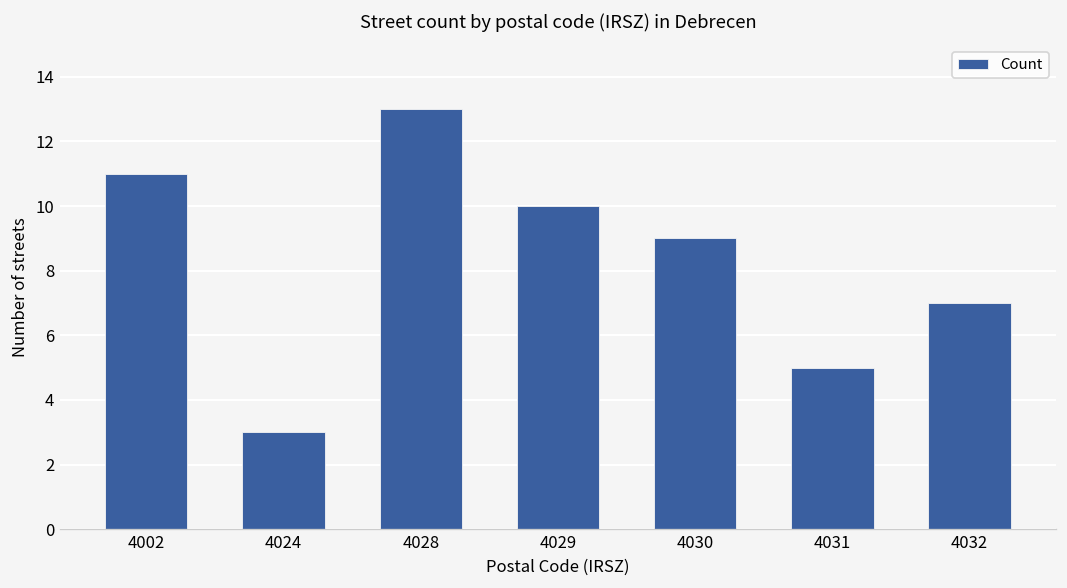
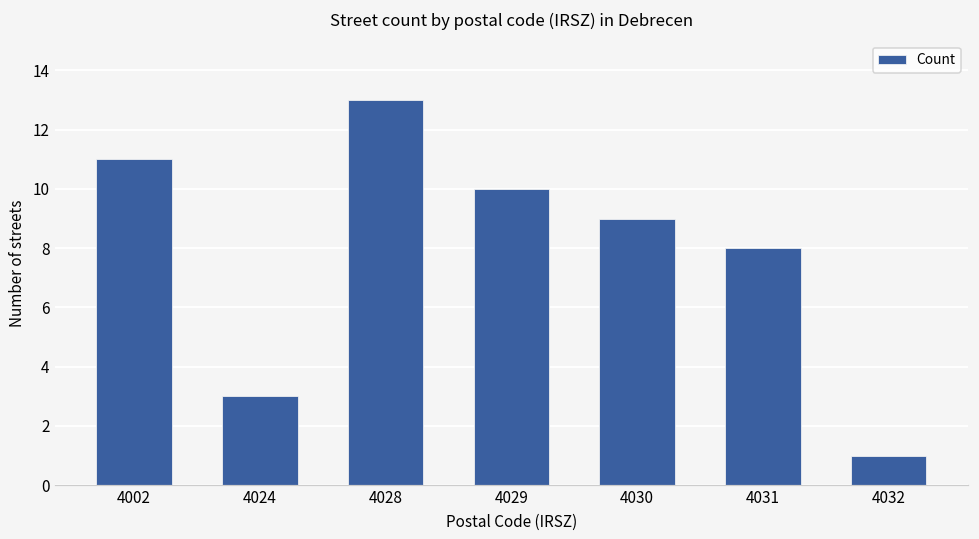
4031: 5 -> 8
4032: 7 -> 1
